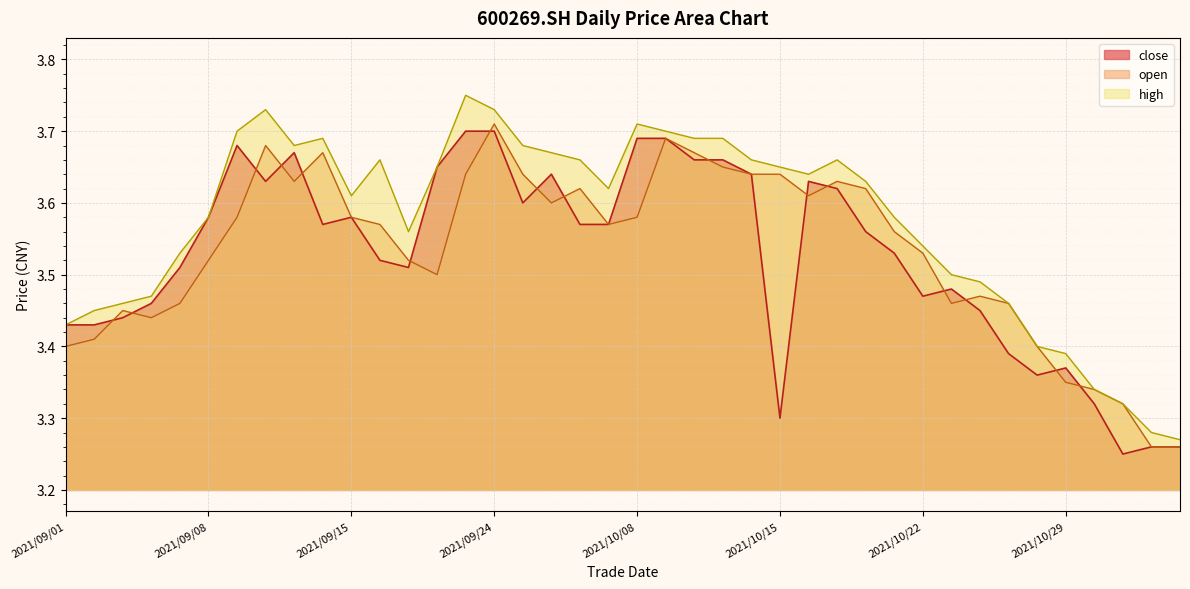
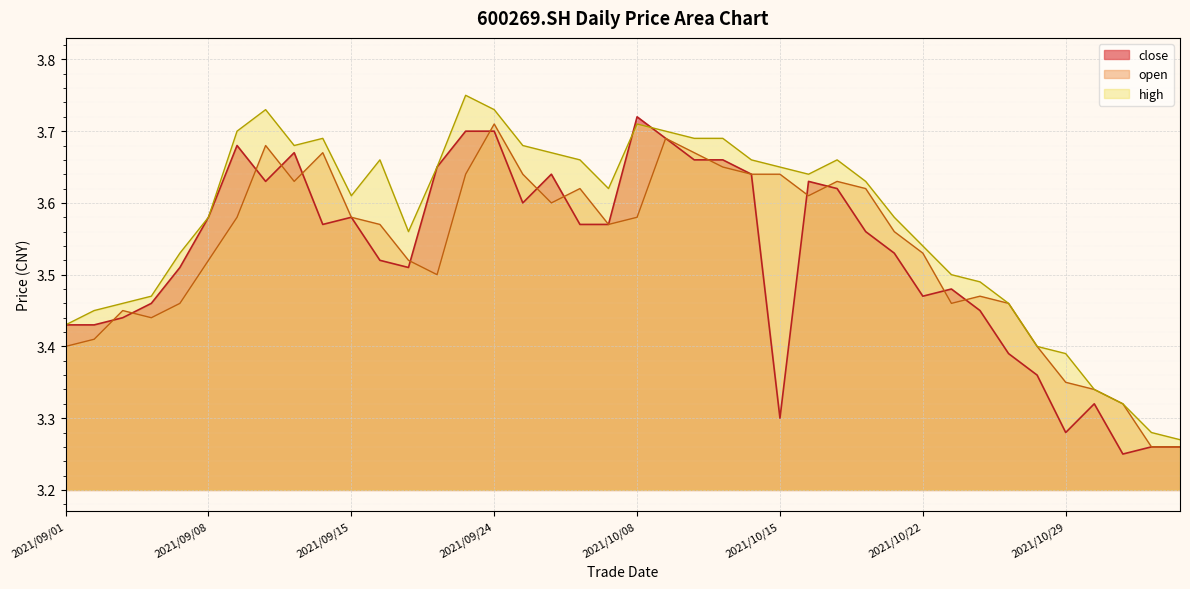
close, 2021/10/08: 3.69 -> 3.72
close, 2021/10/29: 3.37 -> 3.28
